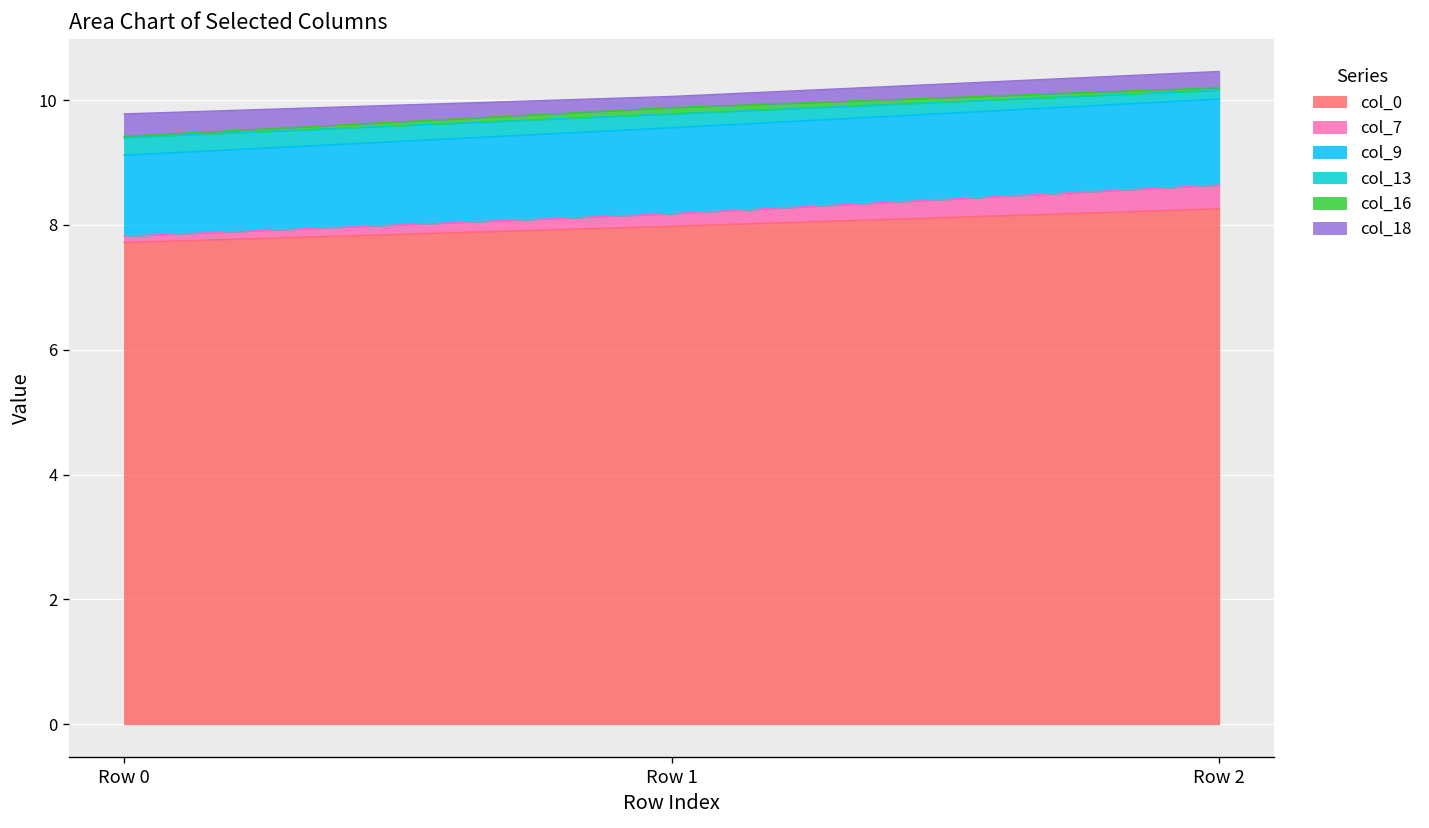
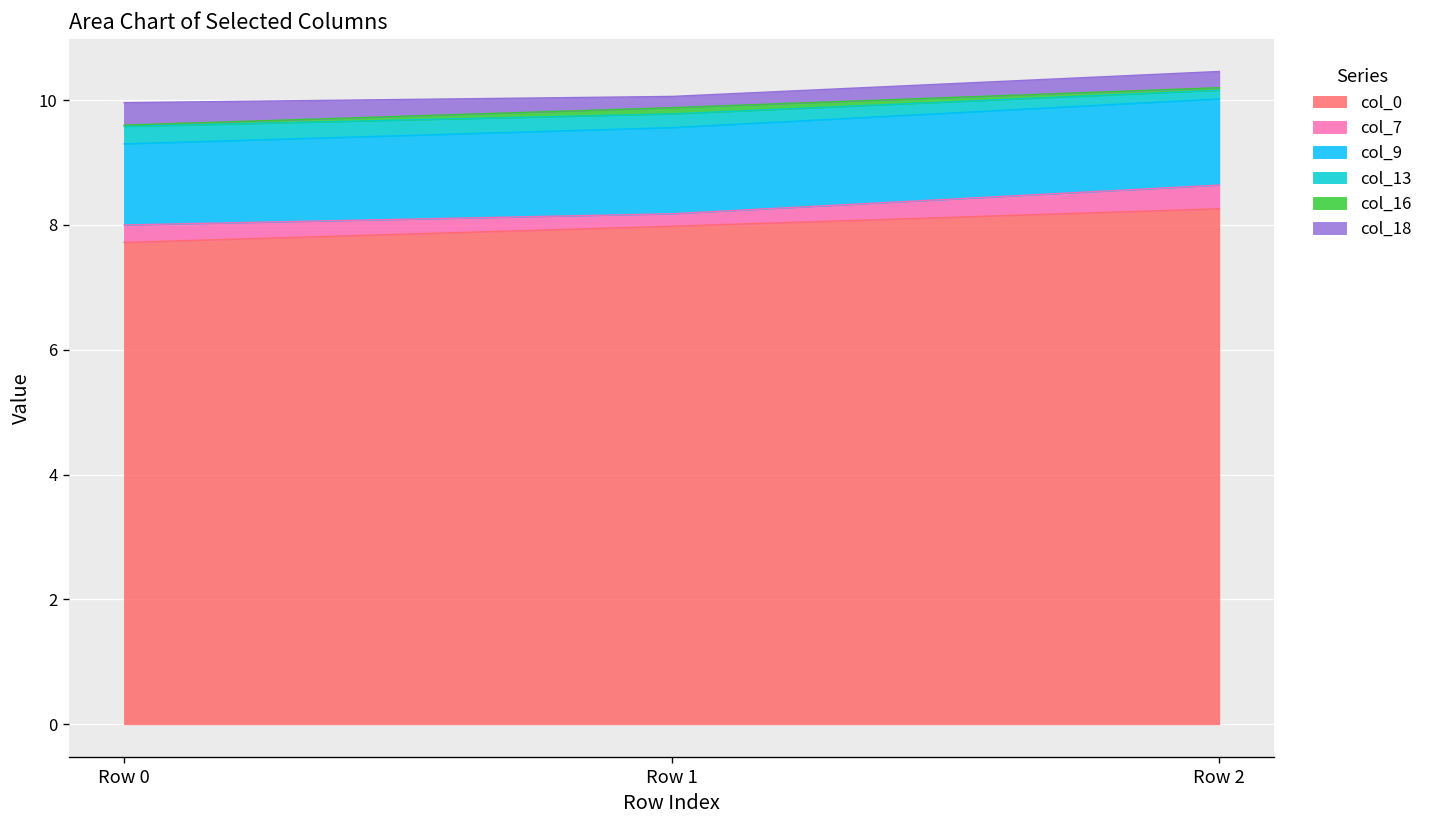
col_7, Row 0: 0.1 -> 0.3
